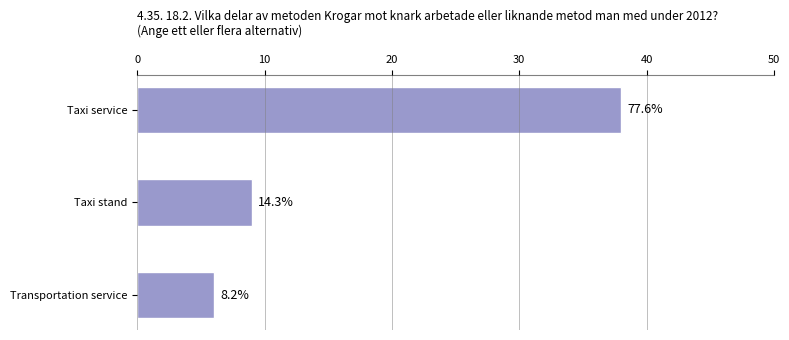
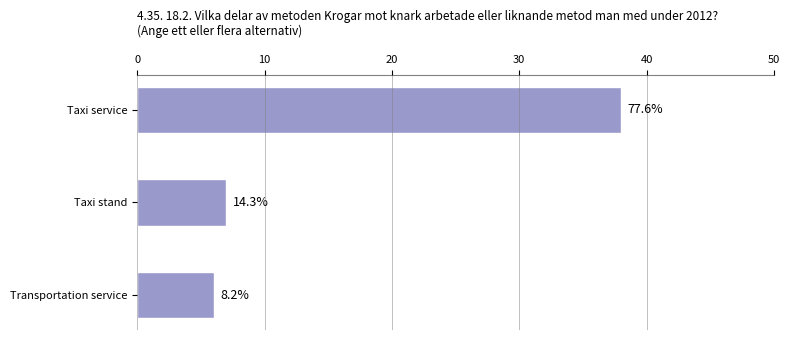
Taxi stand: 9 -> 7
